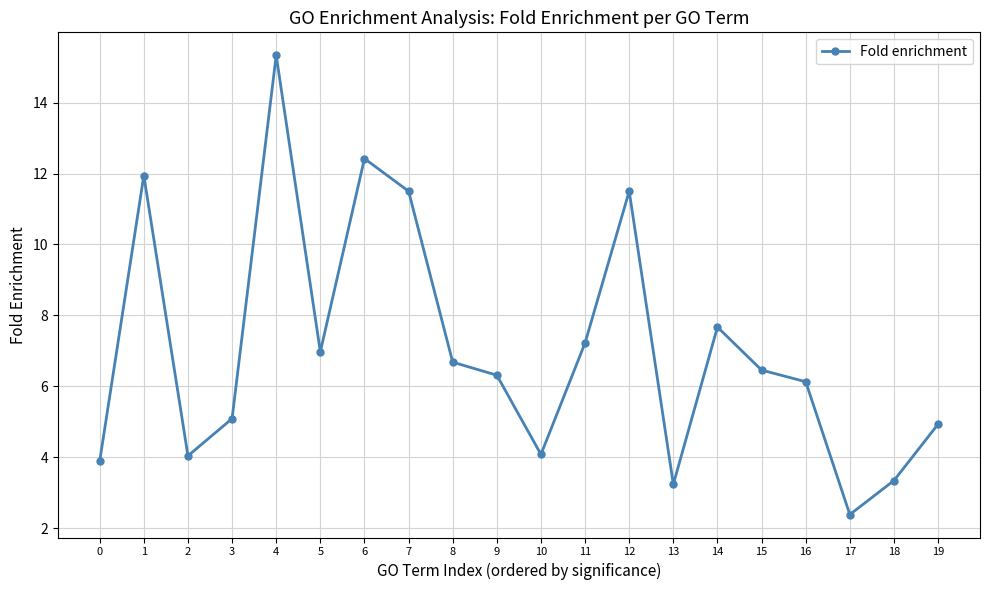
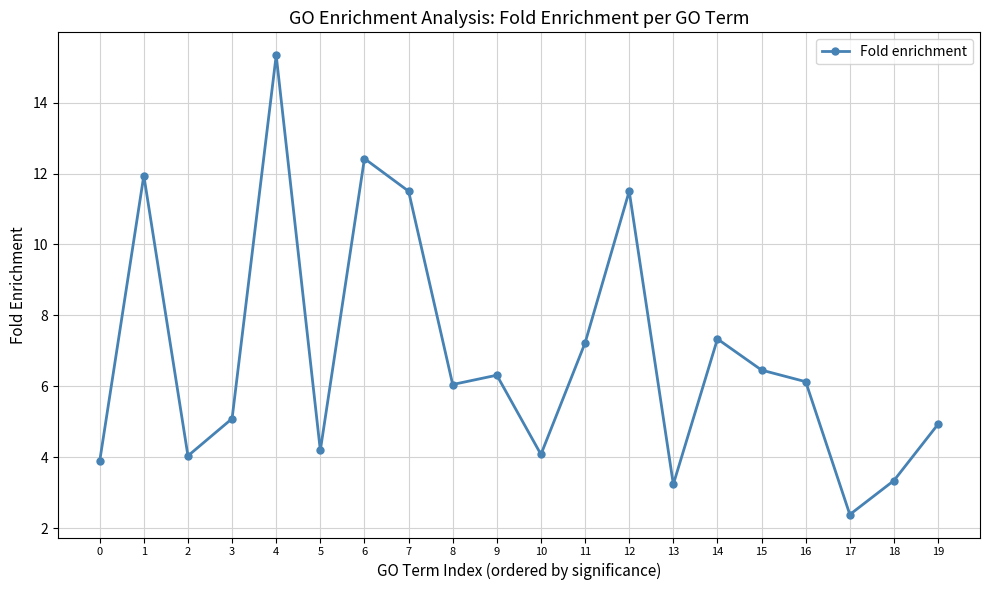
5: 7.0 -> 4.2
8: 6.7 -> 6.0
14: 7.7 -> 7.3
